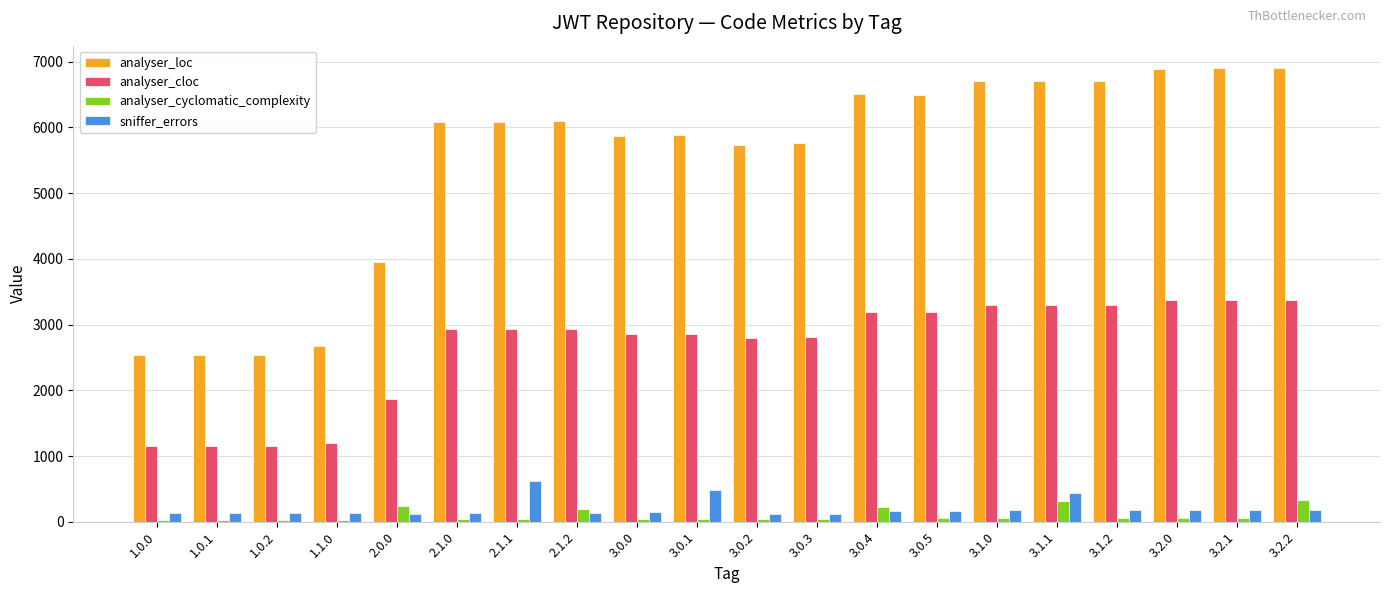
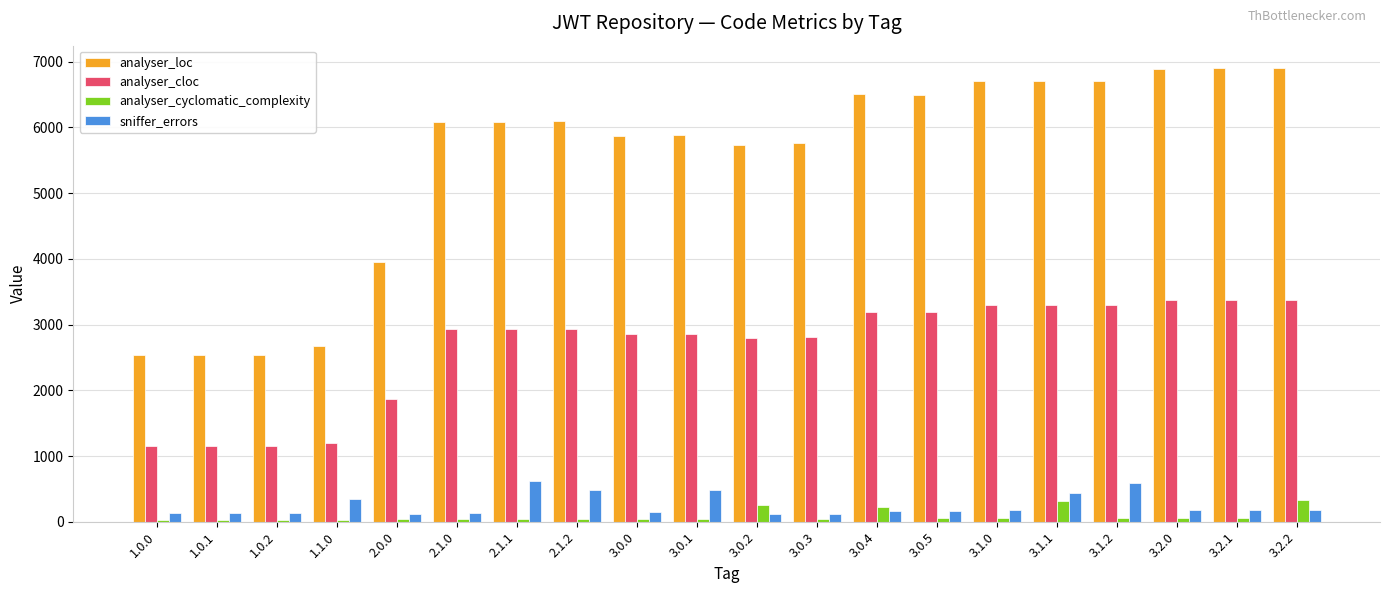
sniffer_errors, 1.1.0: 100 -> 300
analyser_cyclomatic_complexity, 2.0.0: 200 -> 0
analyser_cyclomatic_complexity, 2.1.2: 200 -> 0
sniffer_errors, 2.1.2: 100 -> 500
analyser_cyclomatic_complexity, 3.0.2: 0 -> 300
sniffer_errors, 3.1.2: 200 -> 600
